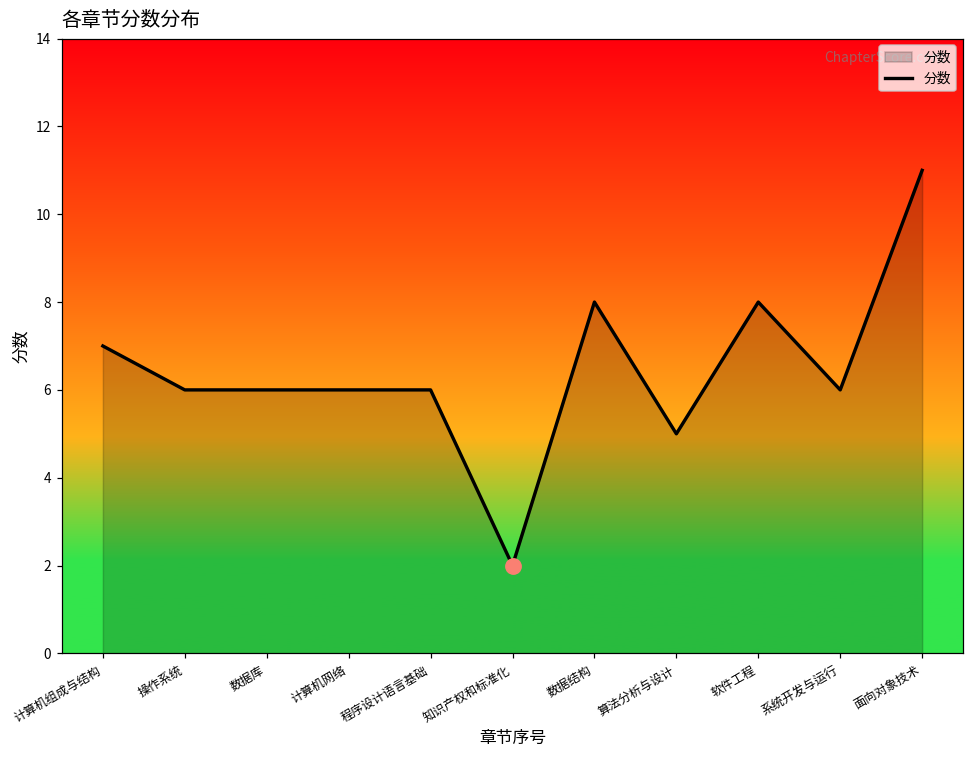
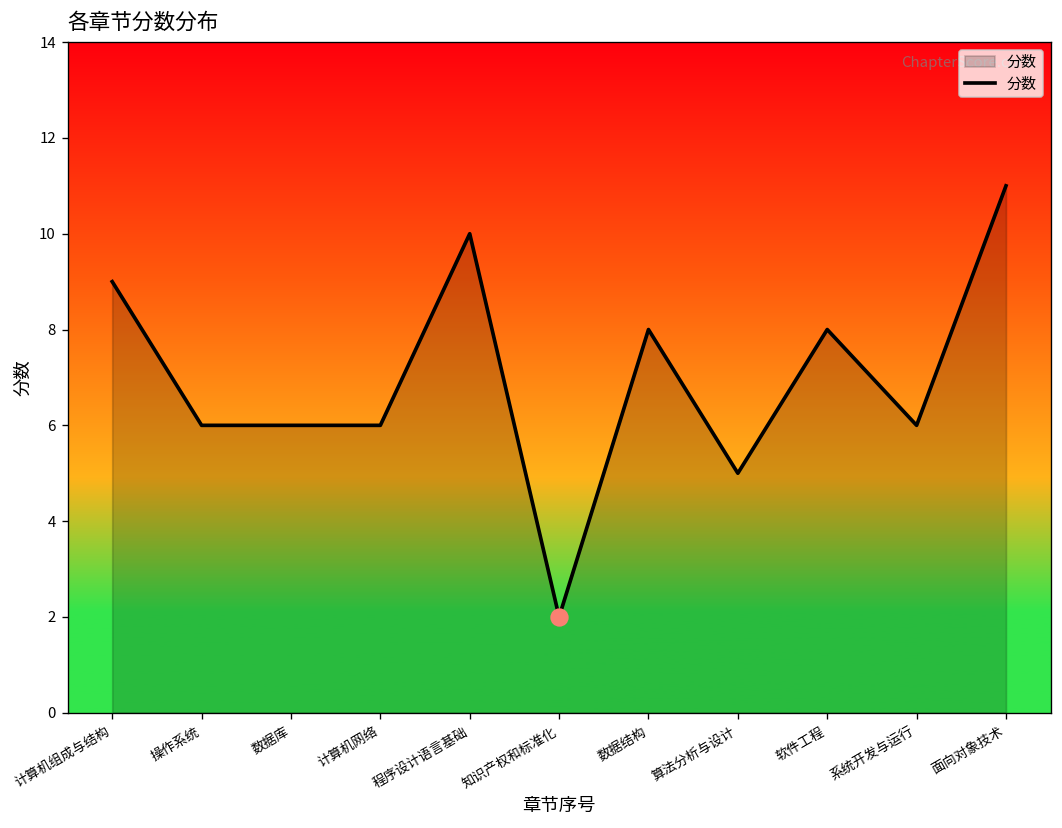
分数, 计算机组成与结构: 7 -> 9
分数, 程序设计语言基础: 6 -> 10
